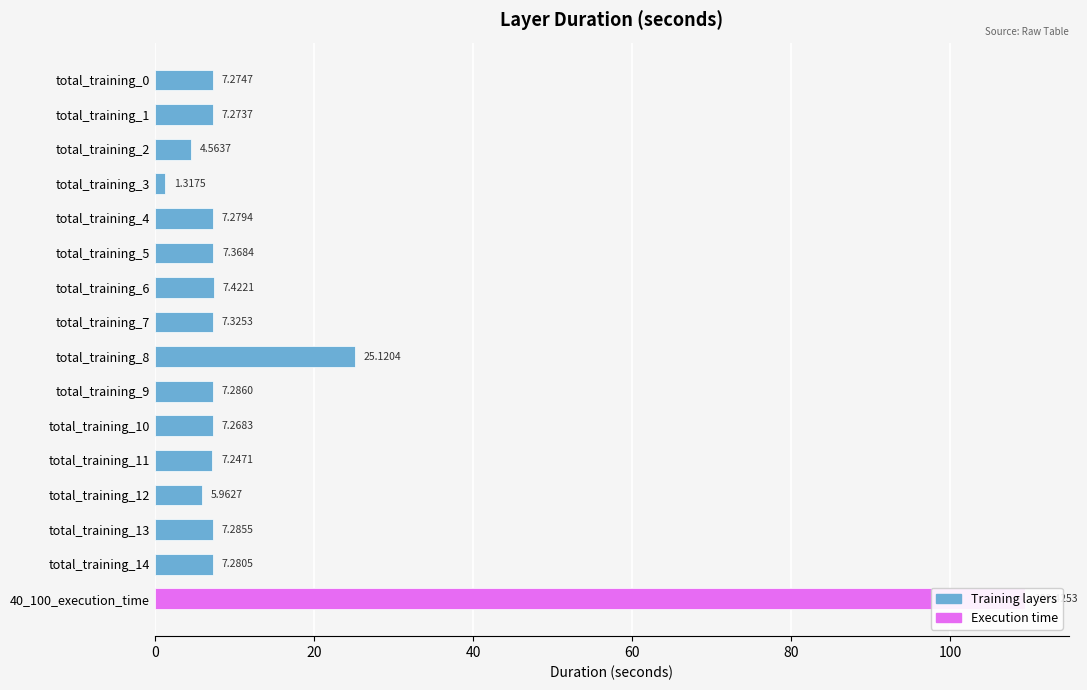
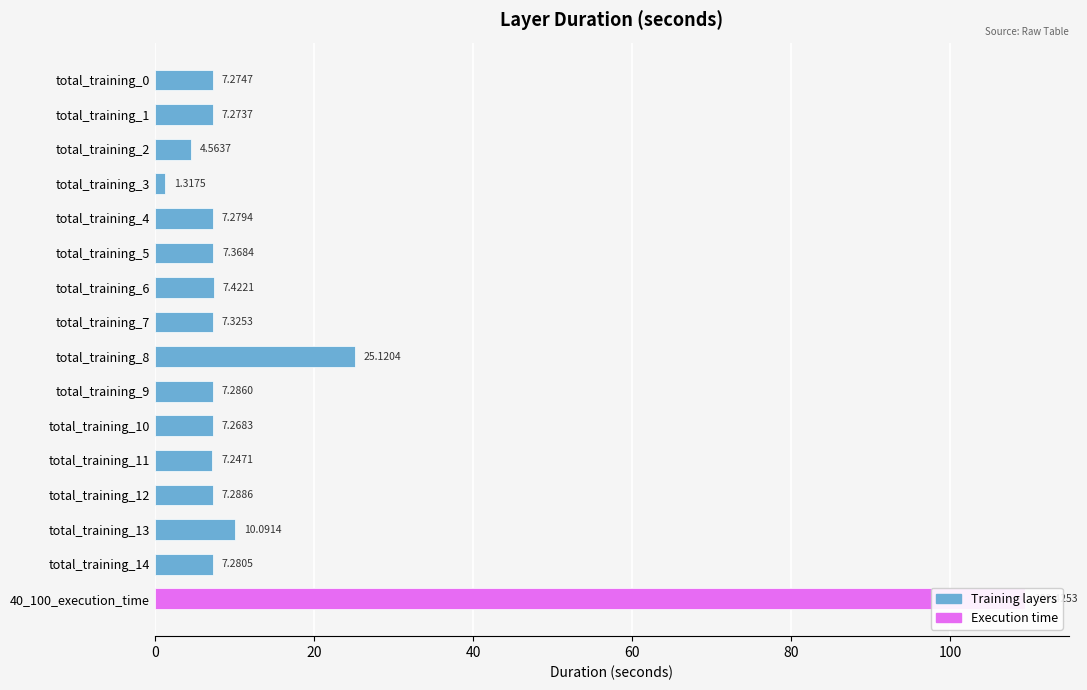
total_training_12: 5.9627 -> 7.2886
total_training_13: 7.2855 -> 10.0914
